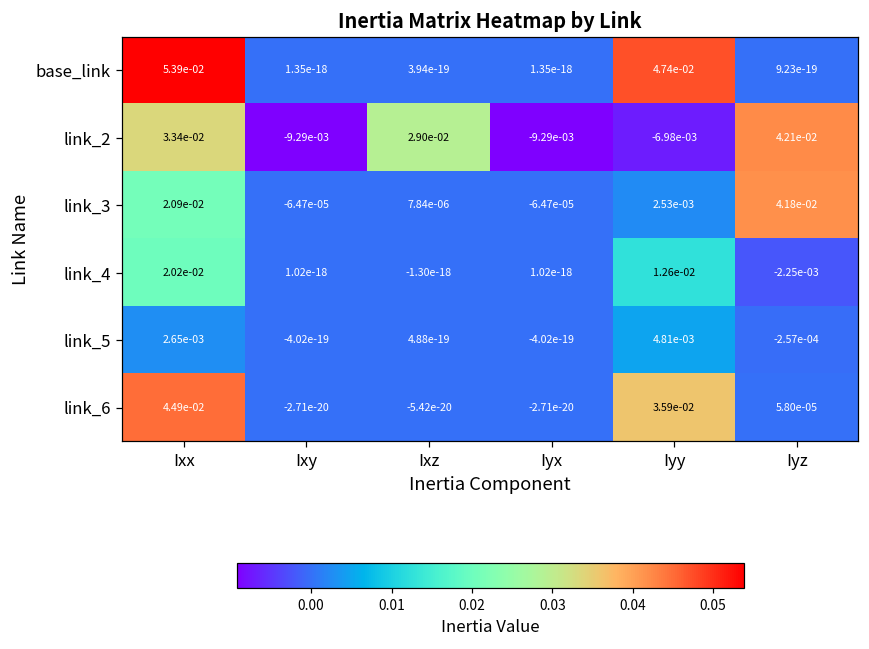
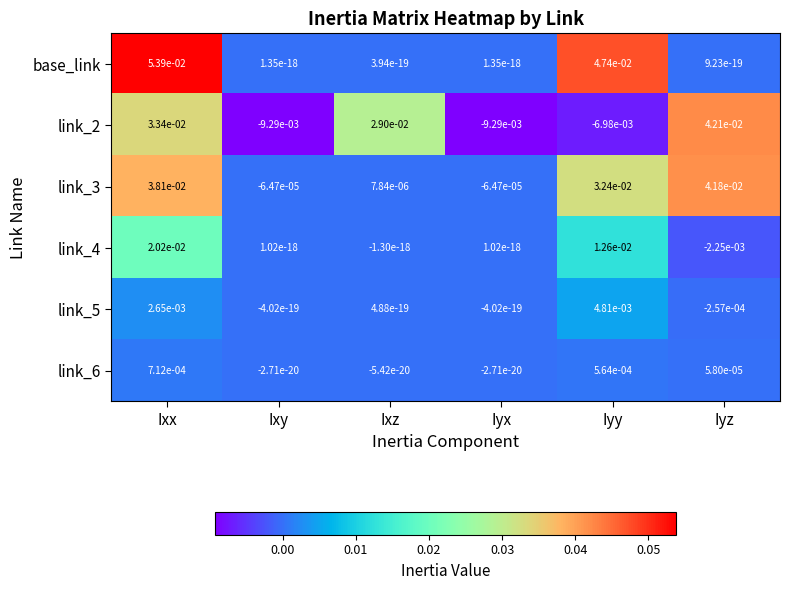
link_3, Ixx: 2.09e-02 -> 3.81e-02
link_3, Iyy: 2.53e-03 -> 3.24e-02
link_6, Ixx: 4.49e-02 -> 7.12e-04
link_6, Iyy: 3.59e-02 -> 5.64e-04
